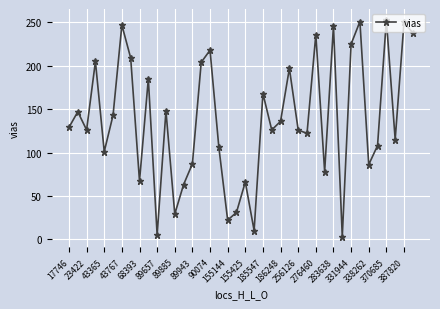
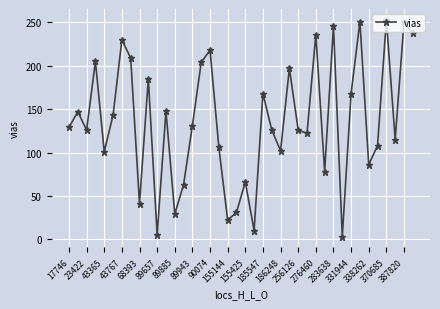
43767: 250 -> 230
68393: 70 -> 40
89943: 90 -> 130
186248: 140 -> 100
331944: 230 -> 170
